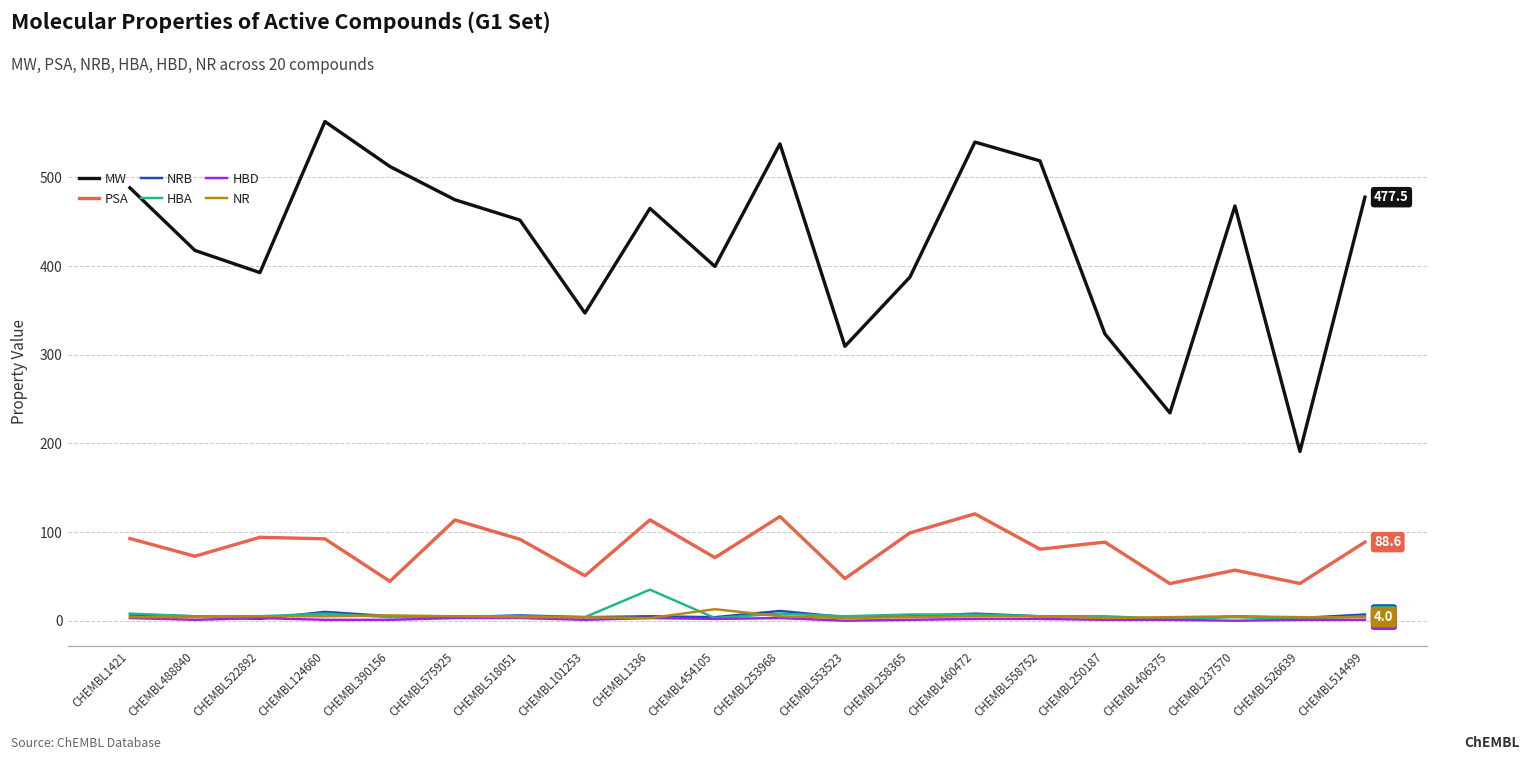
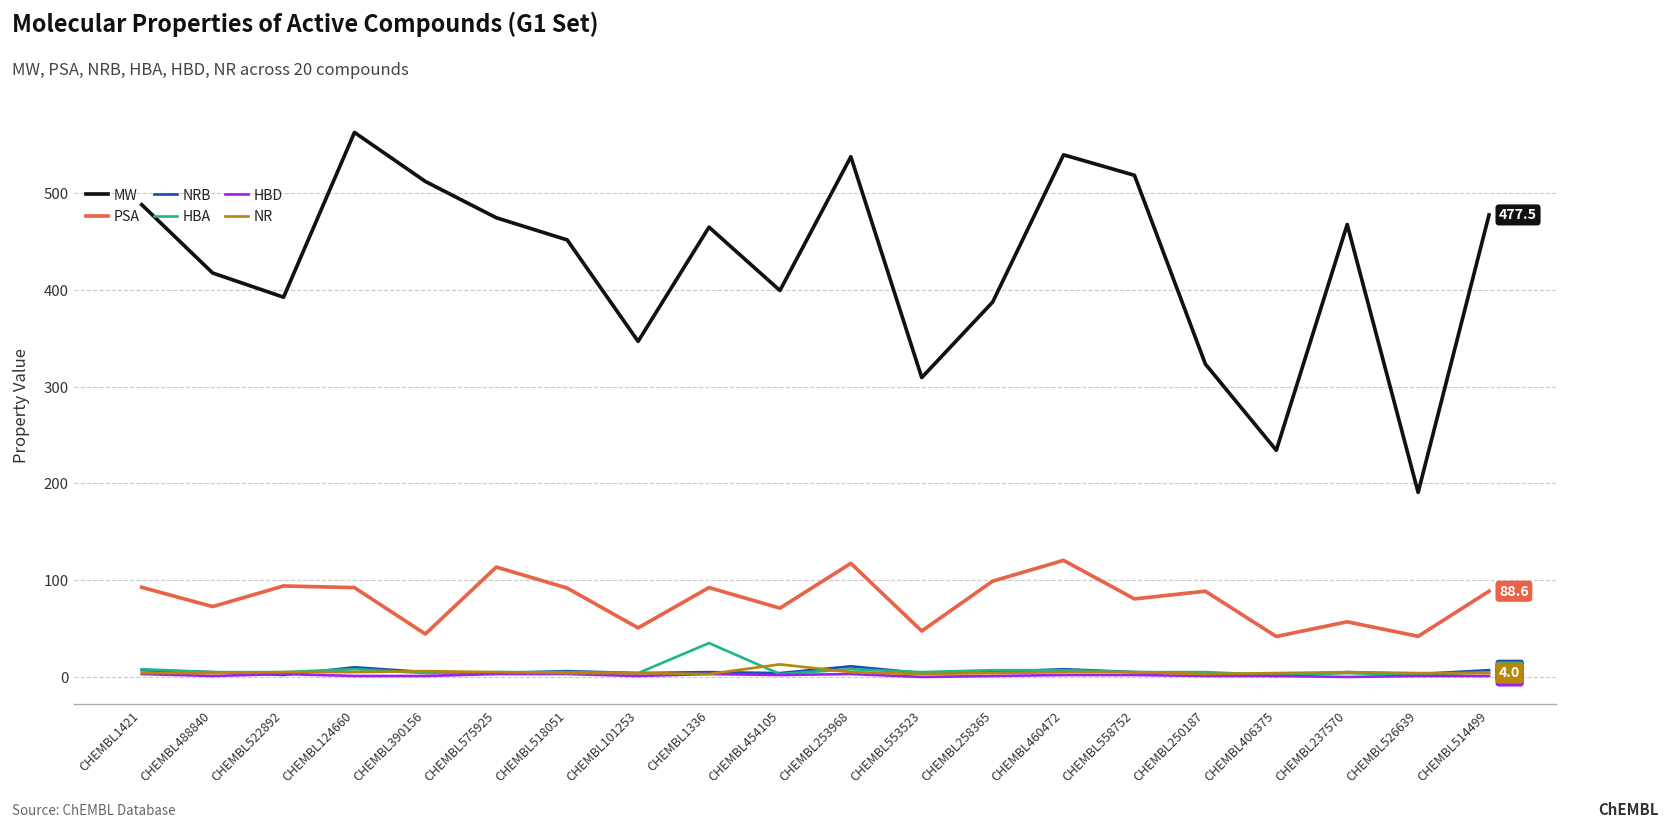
PSA, CHEMBL1336: 110 -> 90
